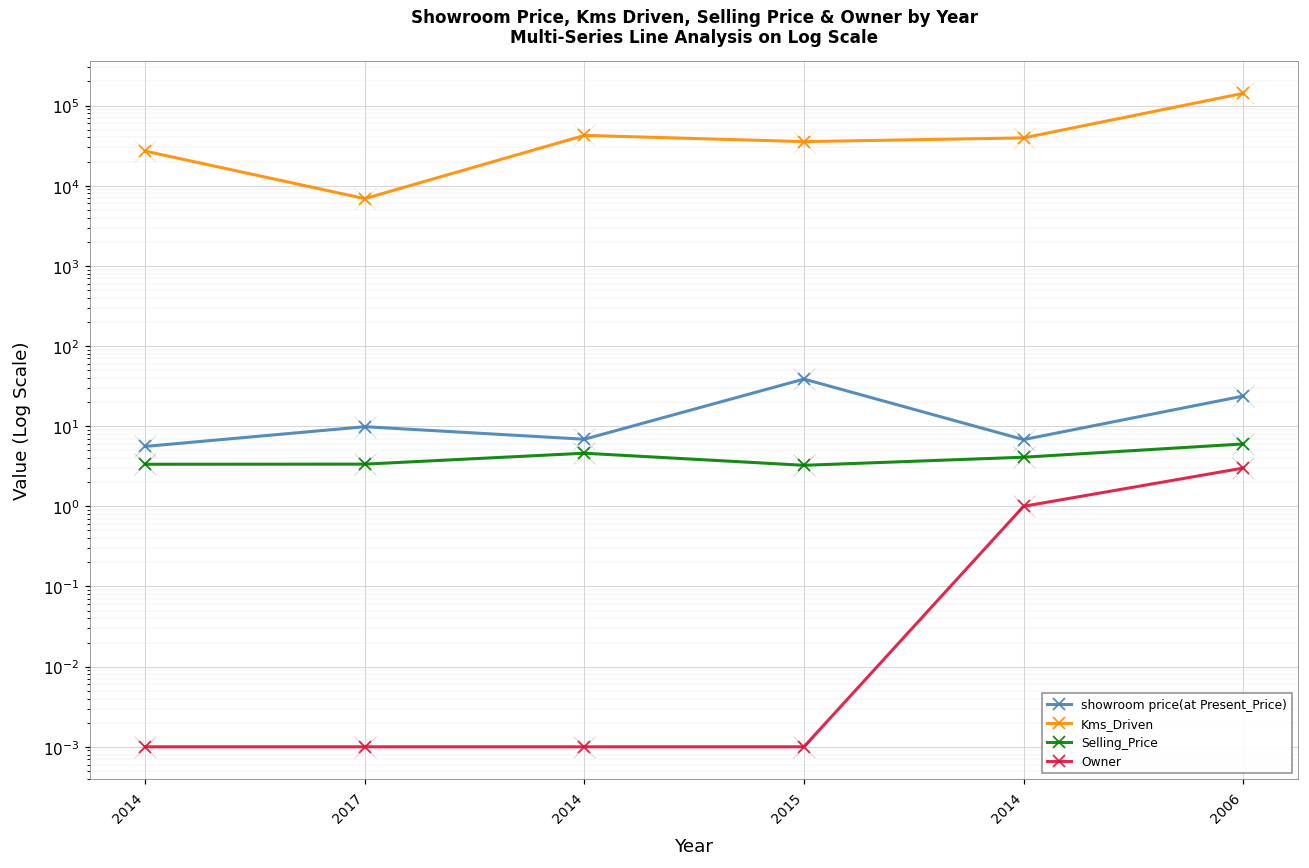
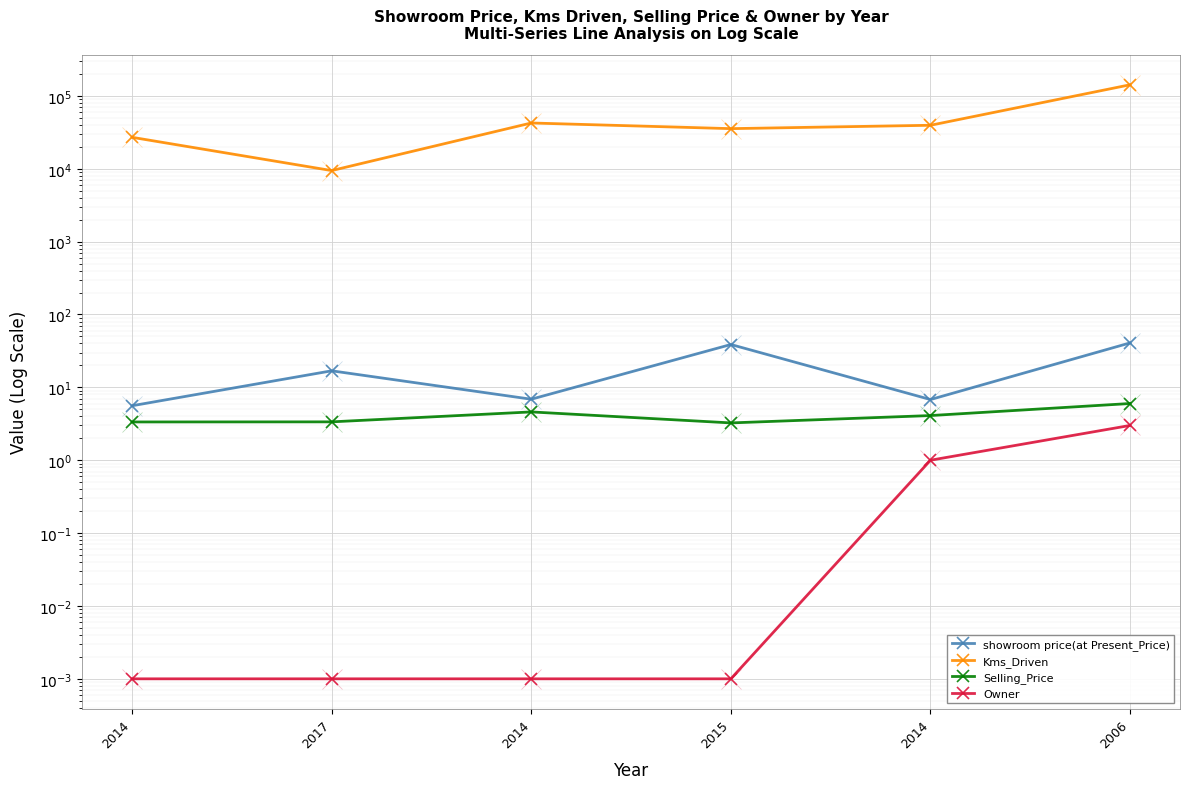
showroom price(at Present_Price), 2017: 10 -> 17
Kms_Driven, 2017: 7000 -> 9000
showroom price(at Present_Price), 2006: 24 -> 40
